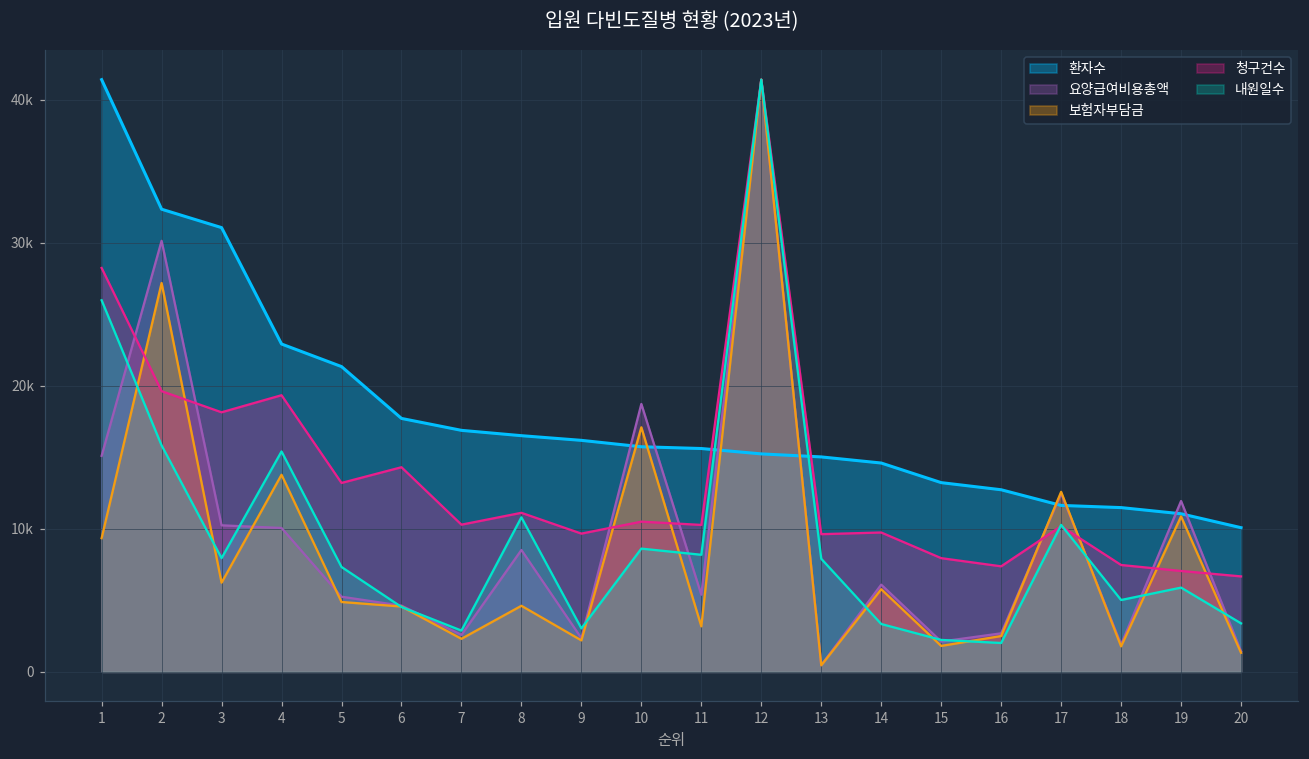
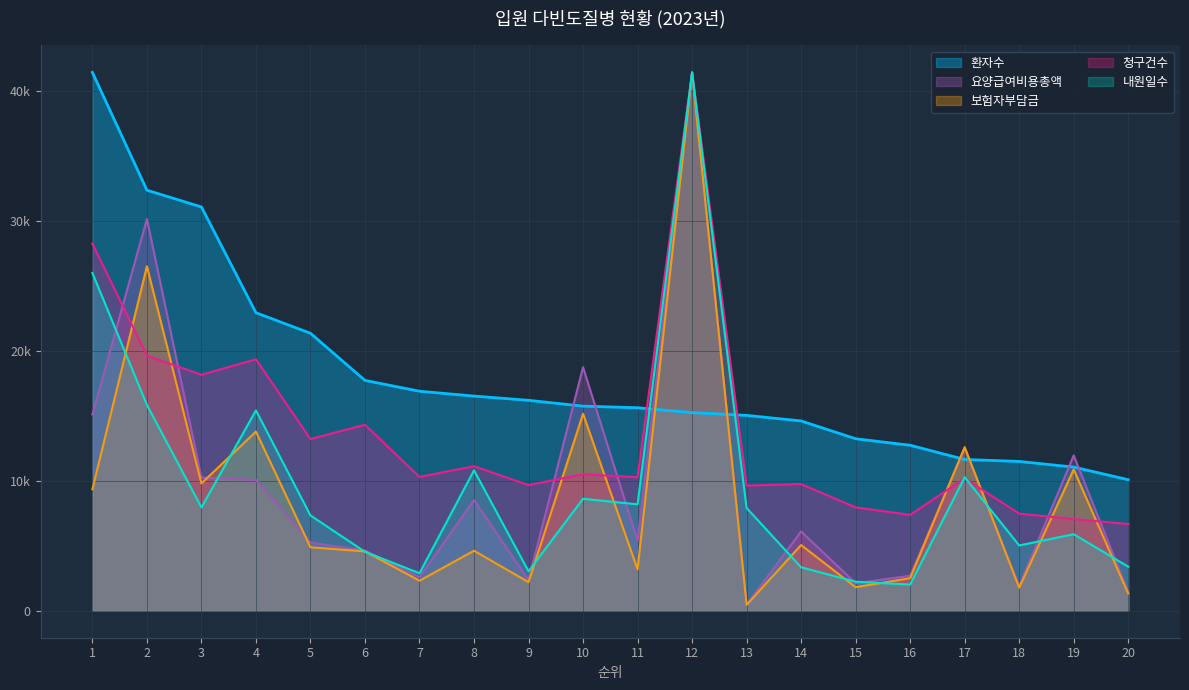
보험자부담금, 2: 27200 -> 26500
보험자부담금, 3: 6200 -> 9800
보험자부담금, 10: 17100 -> 15100
보험자부담금, 14: 5800 -> 5100
